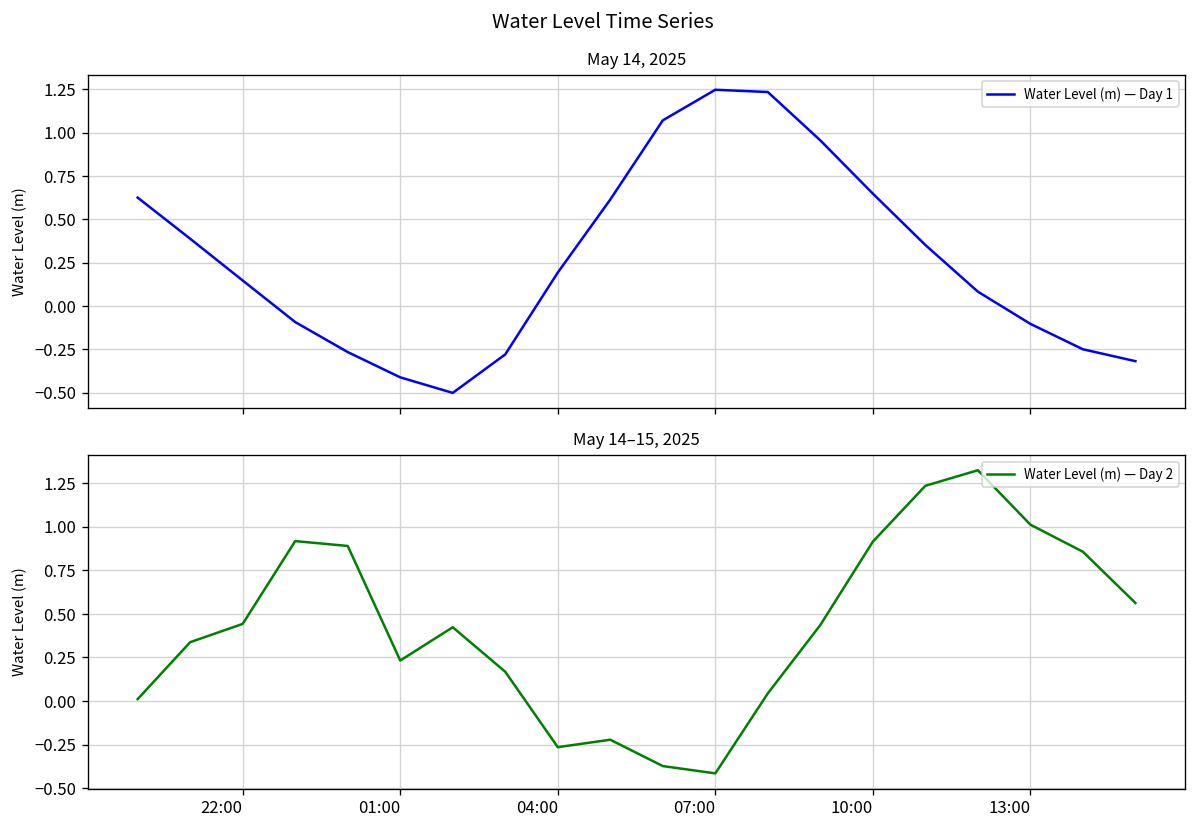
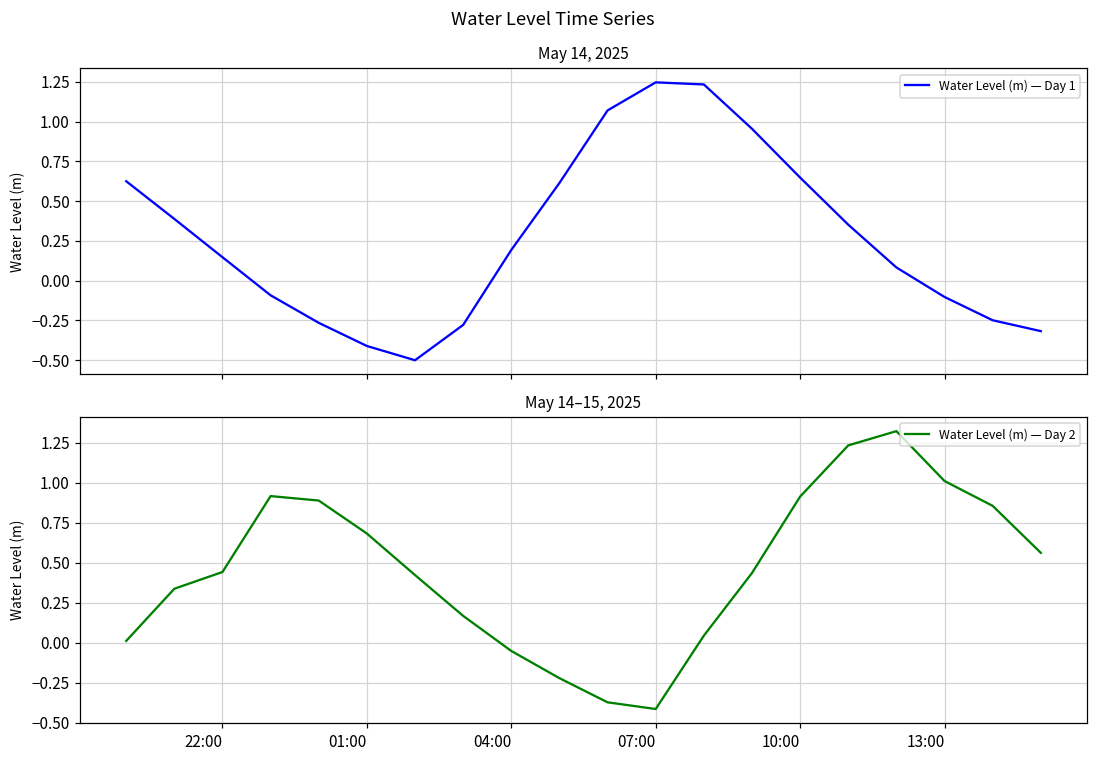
May 14–15, 2025, 01:00: 0.23 -> 0.68
May 14–15, 2025, 04:00: -0.26 -> -0.05
